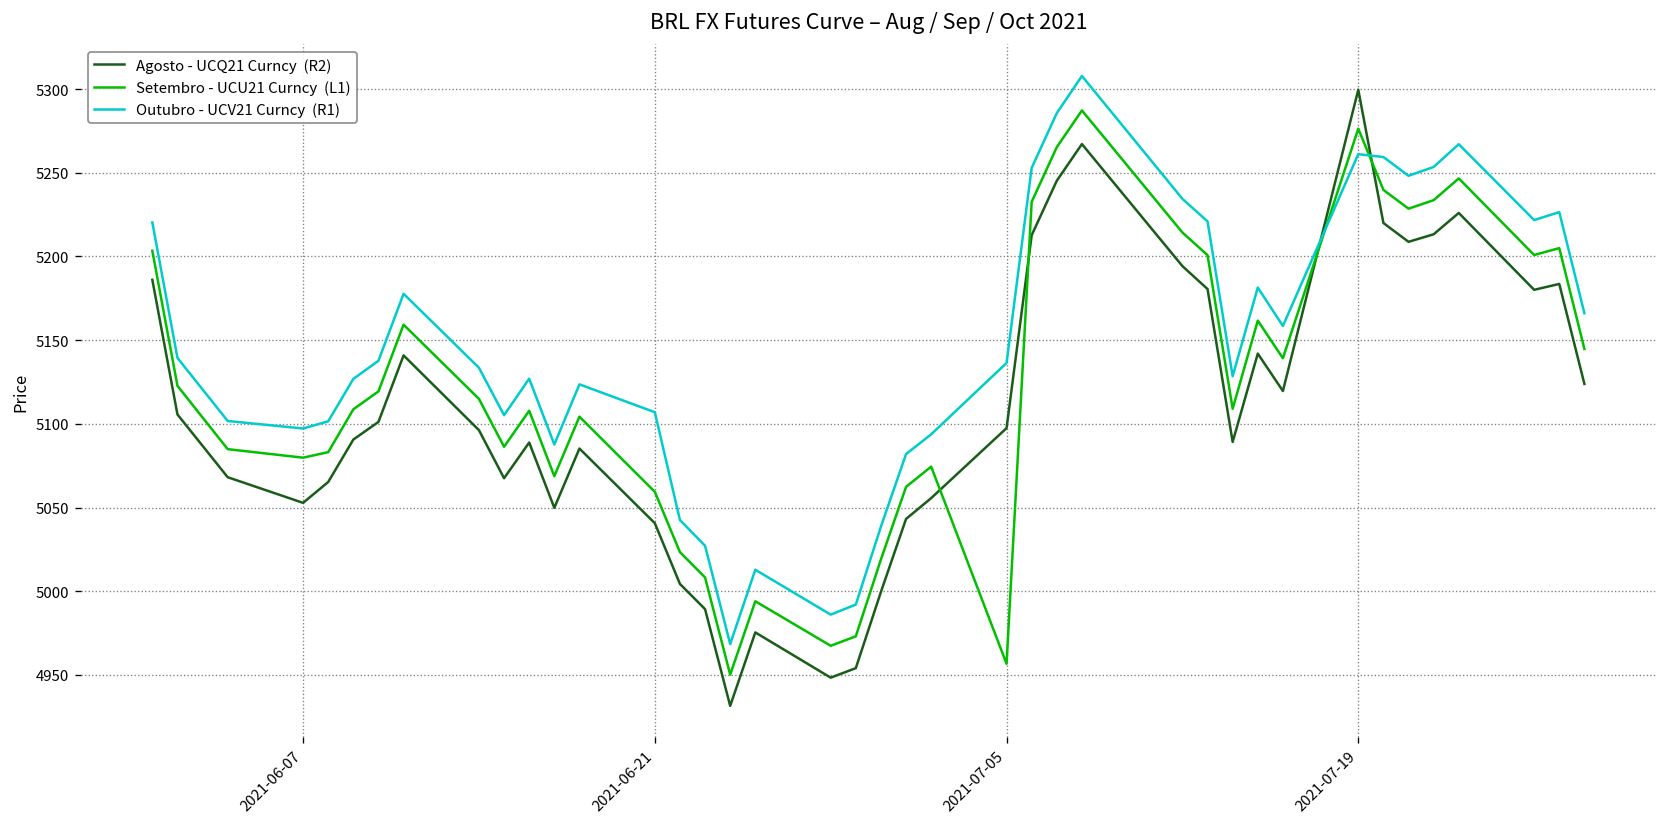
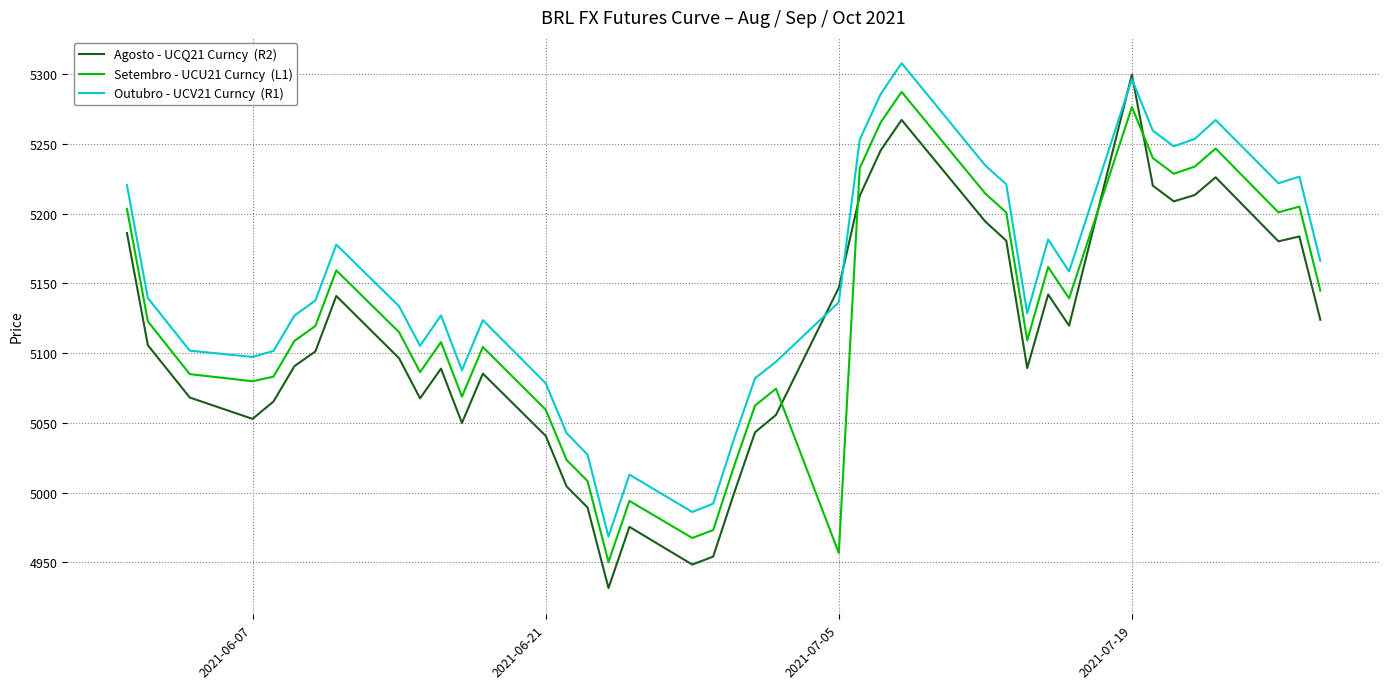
Outubro - UCV21 Curncy (R1), 2021-06-21: 5107 -> 5078
Agosto - UCQ21 Curncy (R2), 2021-07-05: 5097 -> 5147
Outubro - UCV21 Curncy (R1), 2021-07-19: 5261 -> 5296
